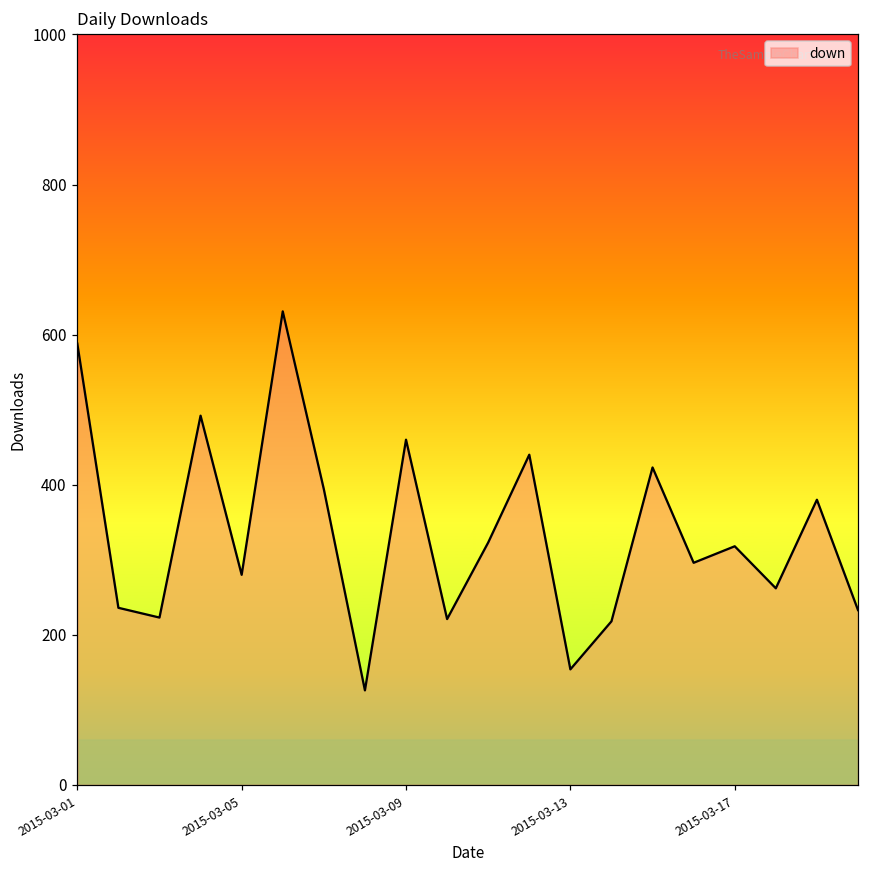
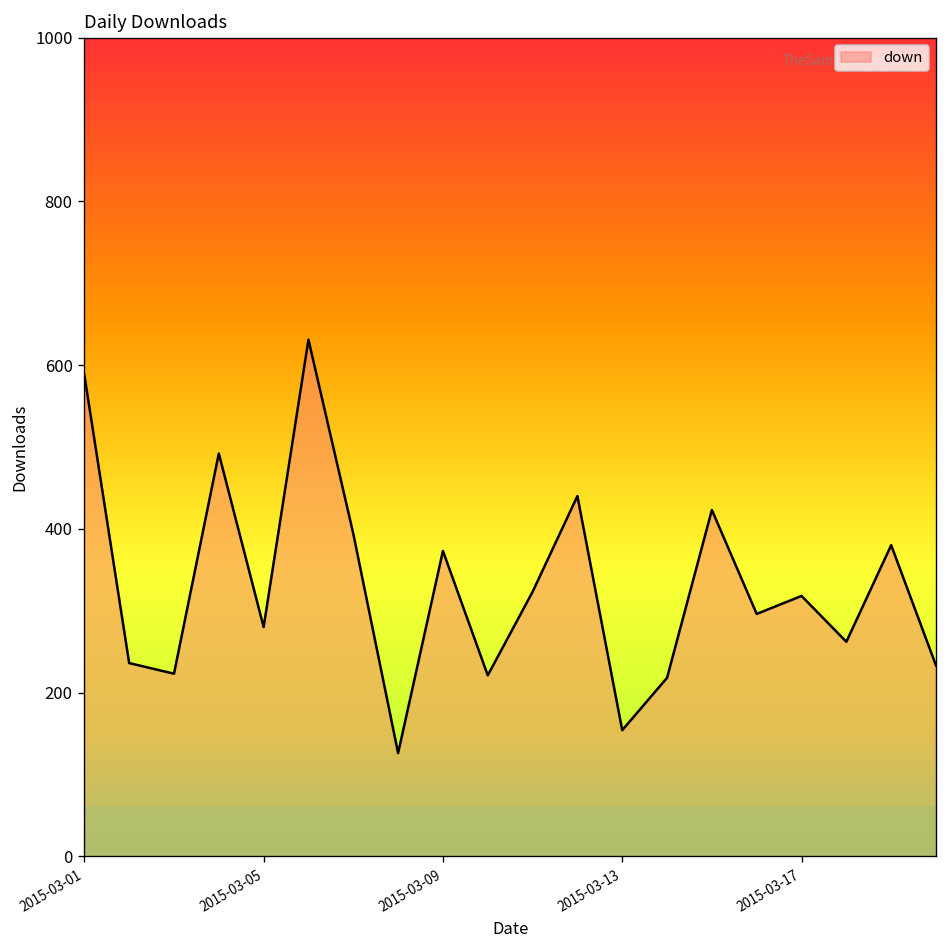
2015-03-09: 460 -> 370
